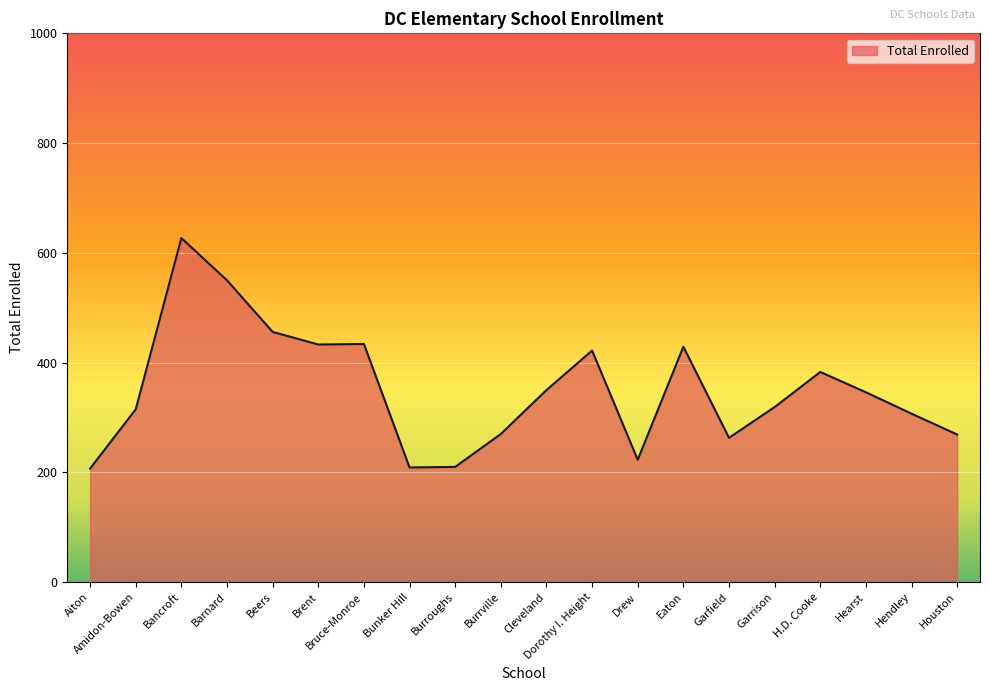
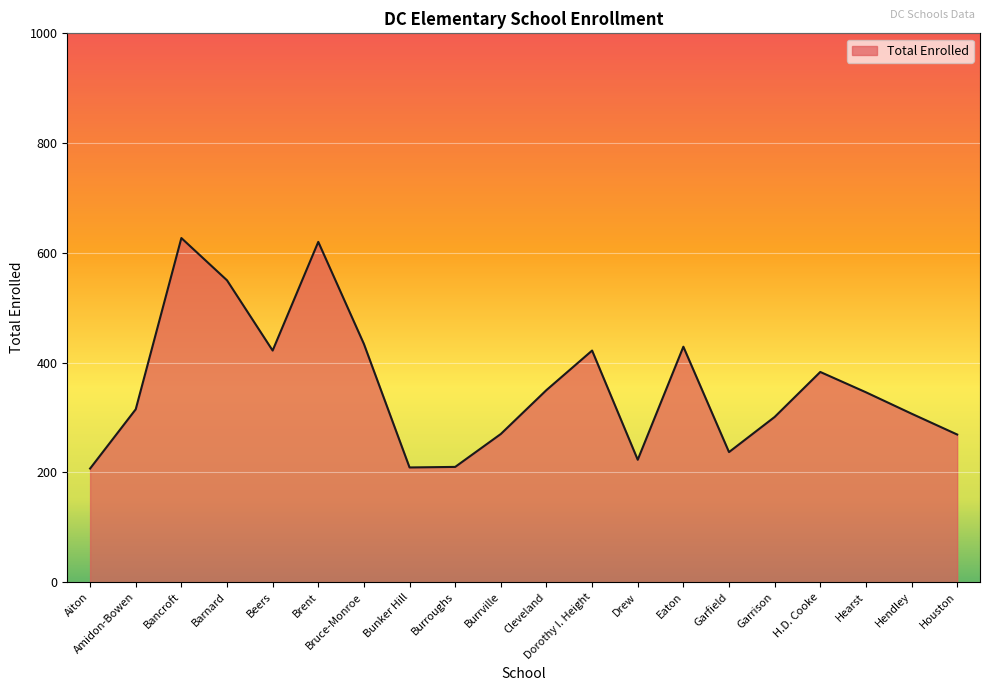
Beers: 460 -> 420
Brent: 430 -> 620
Garfield: 260 -> 240
Garrison: 320 -> 300
